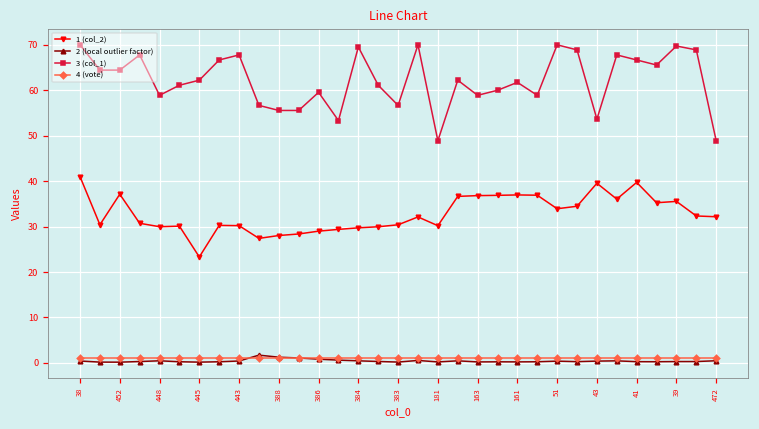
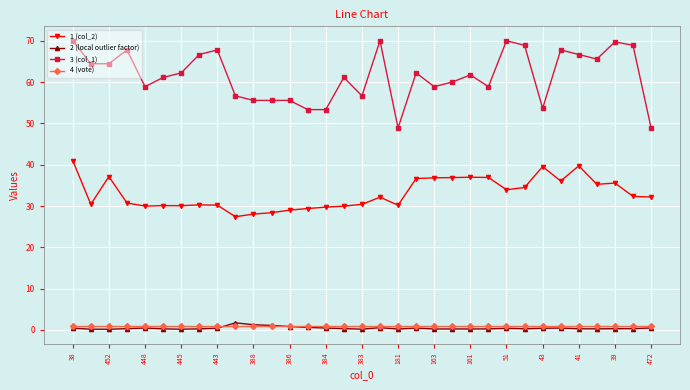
1 (col_2), 445: 23 -> 30
3 (col_1), 386: 60 -> 56
3 (col_1), 384: 70 -> 53
